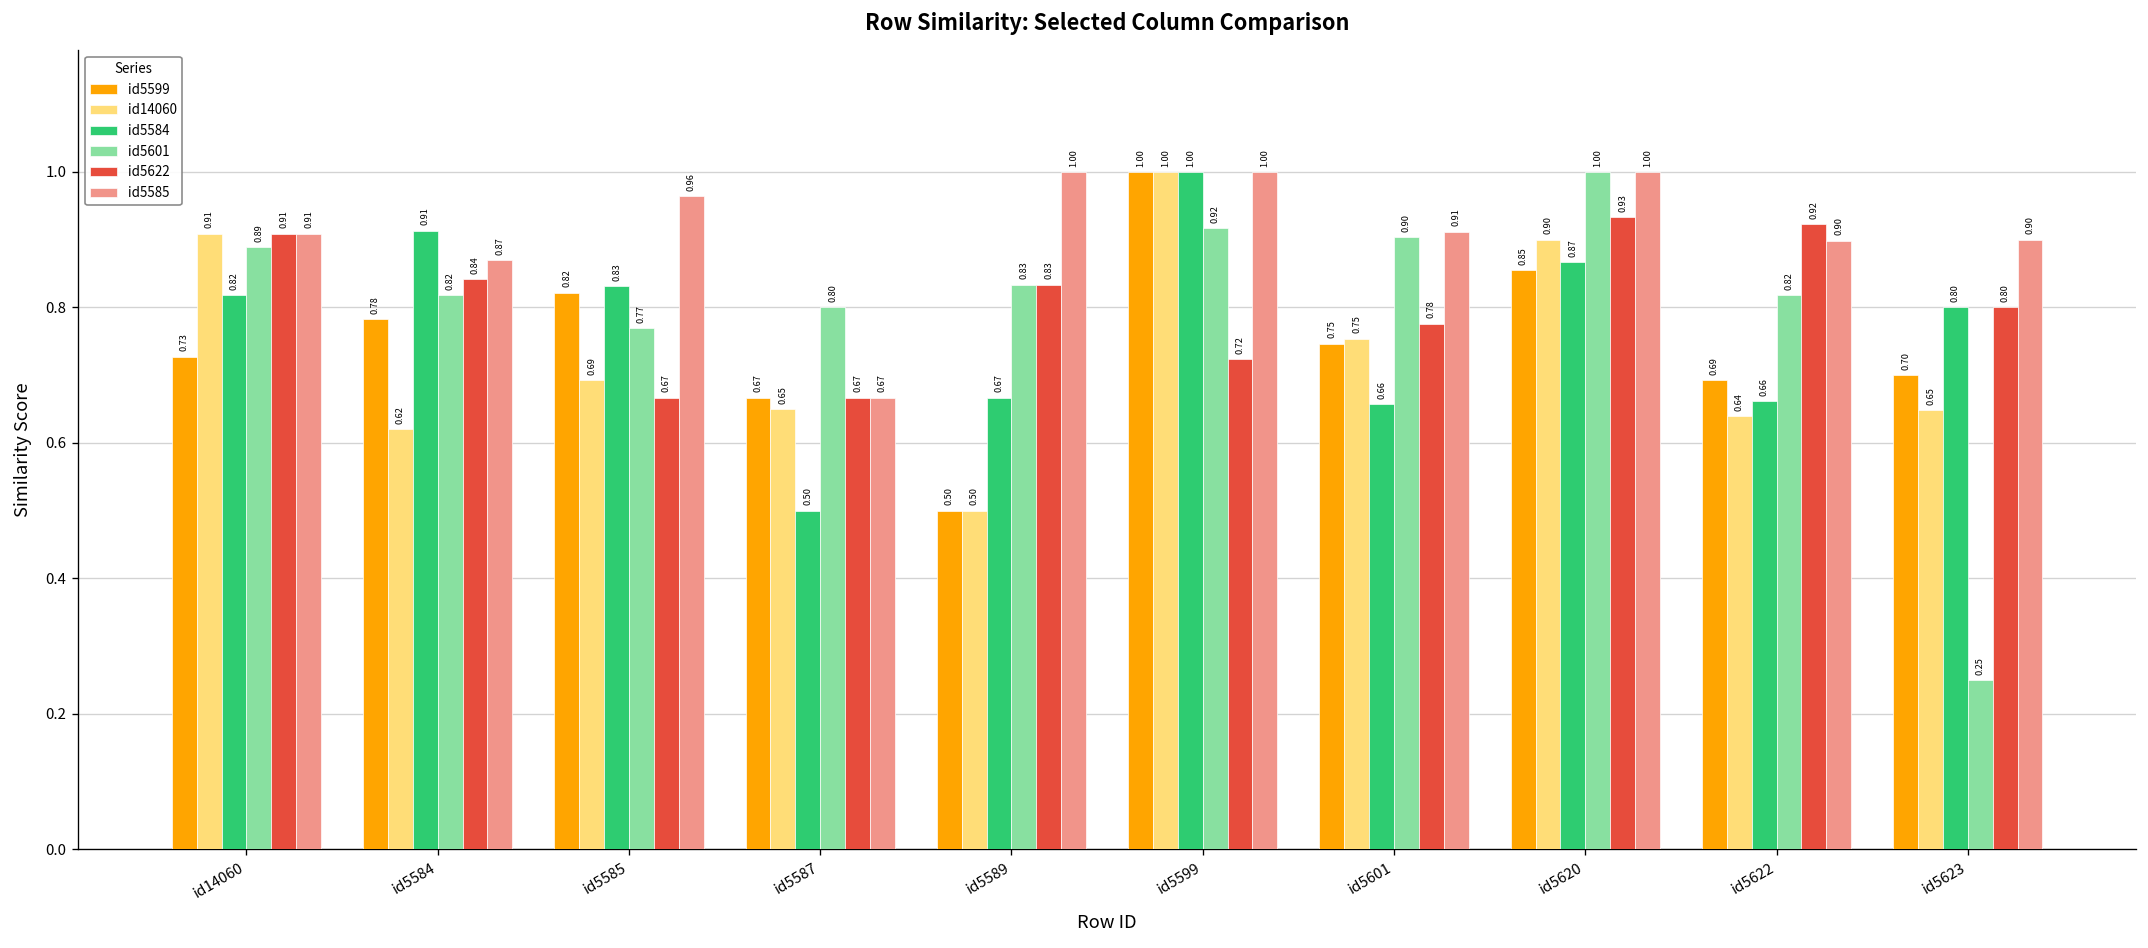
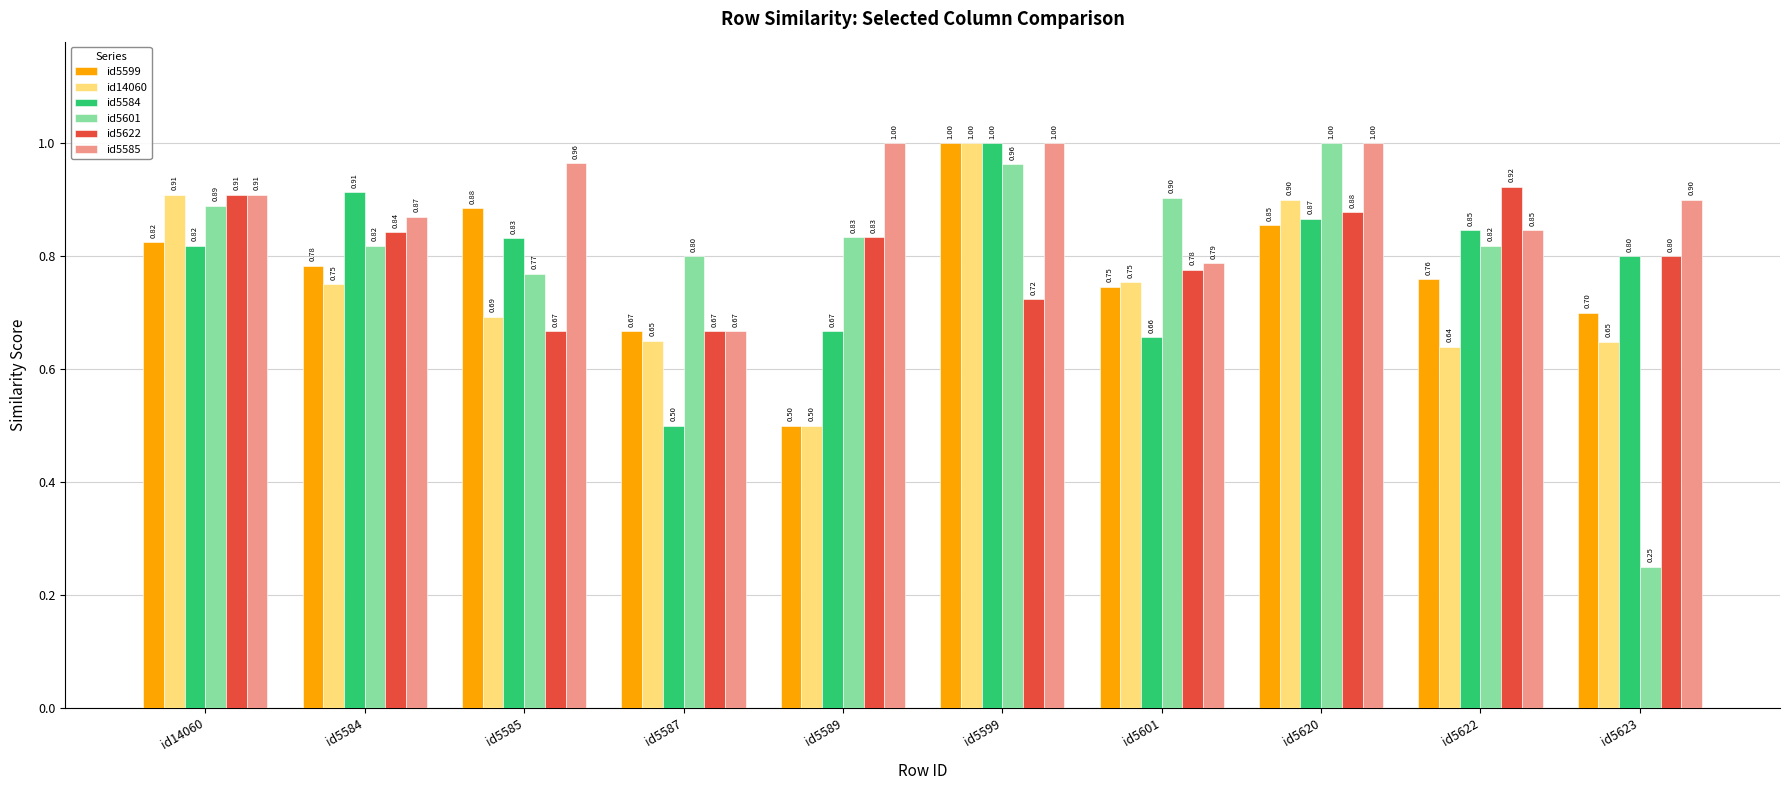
id5599, id14060: 0.73 -> 0.82
id14060, id5584: 0.62 -> 0.75
id5599, id5585: 0.82 -> 0.88
id5601, id5599: 0.92 -> 0.96
id5585, id5601: 0.91 -> 0.79
id5622, id5620: 0.93 -> 0.88
id5599, id5622: 0.69 -> 0.76
id5584, id5622: 0.66 -> 0.85
id5585, id5622: 0.90 -> 0.85
